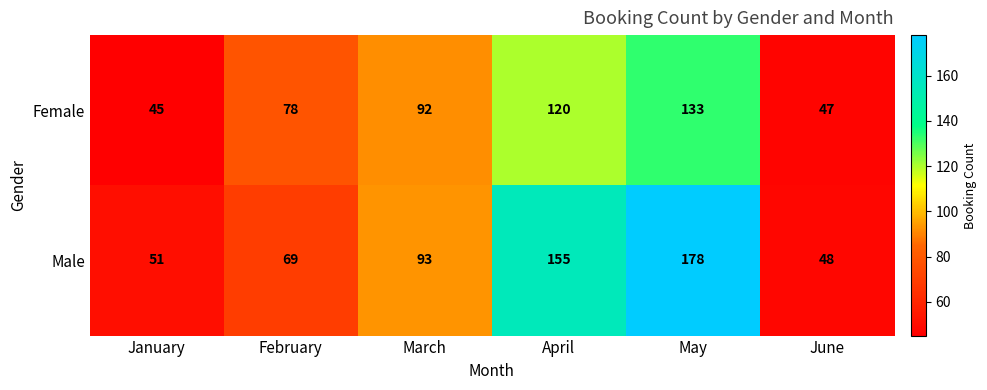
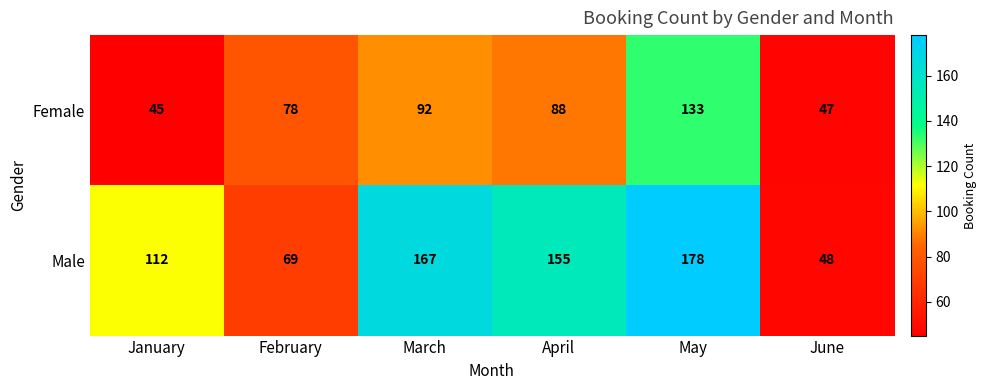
Female, April: 120 -> 88
Male, January: 51 -> 112
Male, March: 93 -> 167
